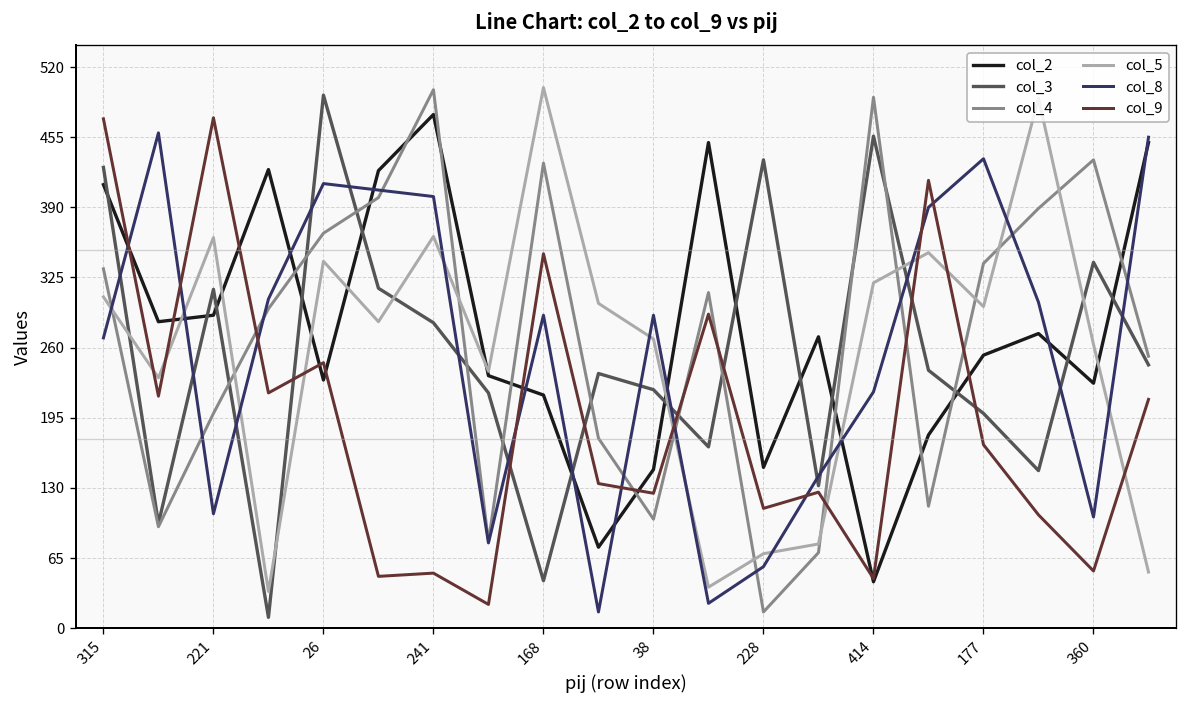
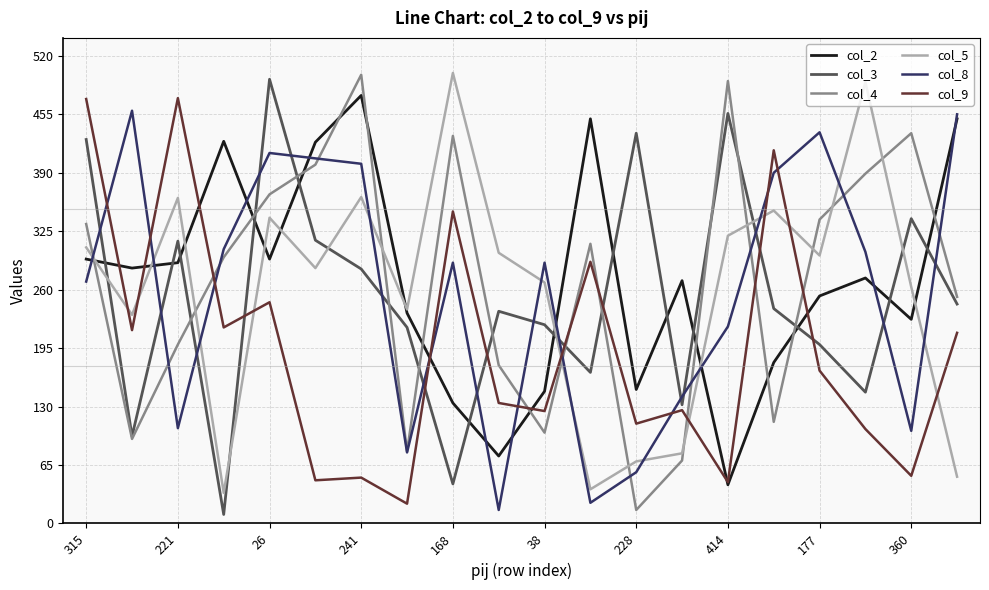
col_2, 315: 410 -> 290
col_2, 26: 230 -> 290
col_2, 168: 220 -> 130
